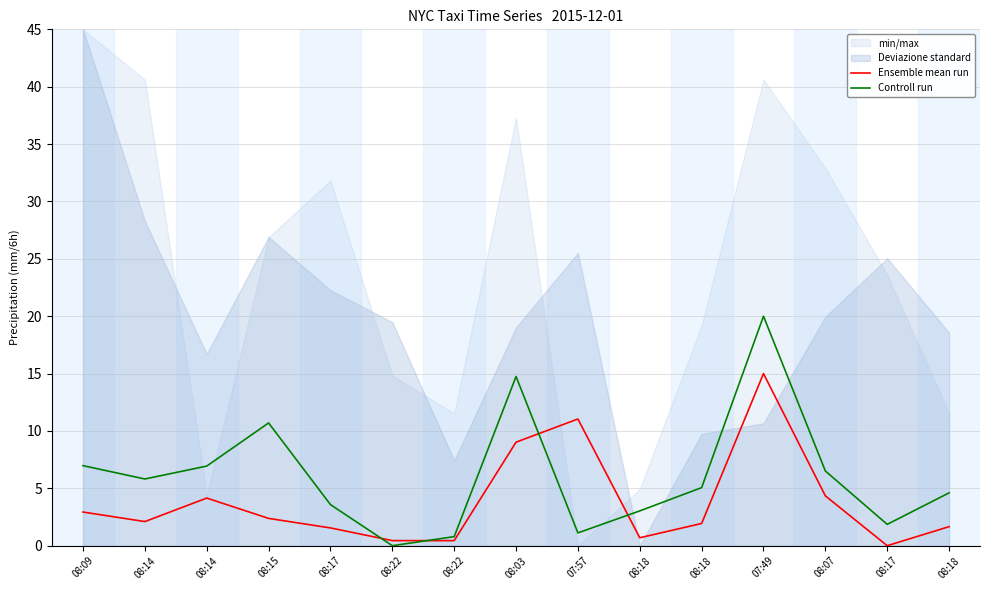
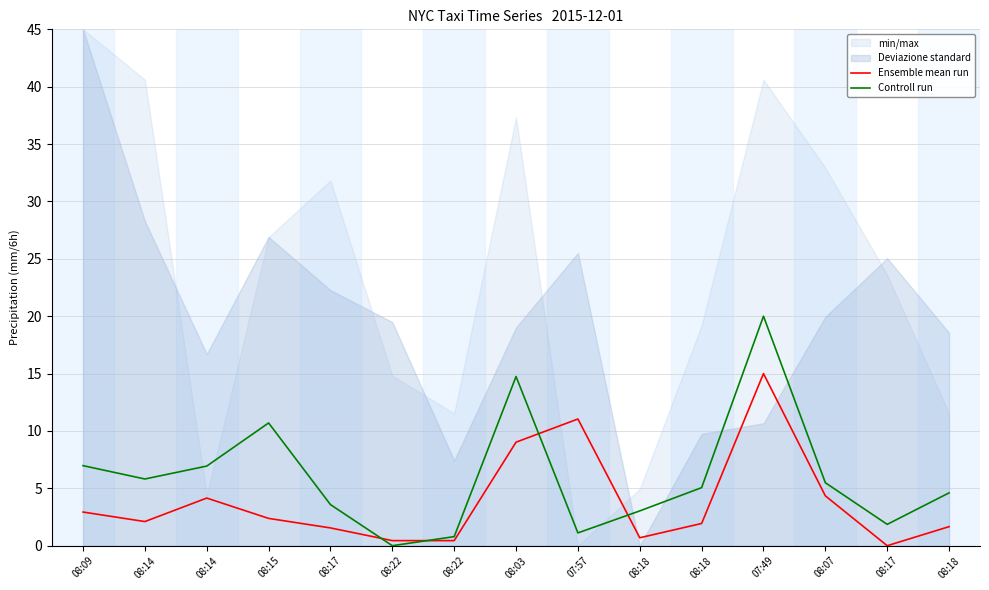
Controll run, 08:07: 6.5 -> 5.5
